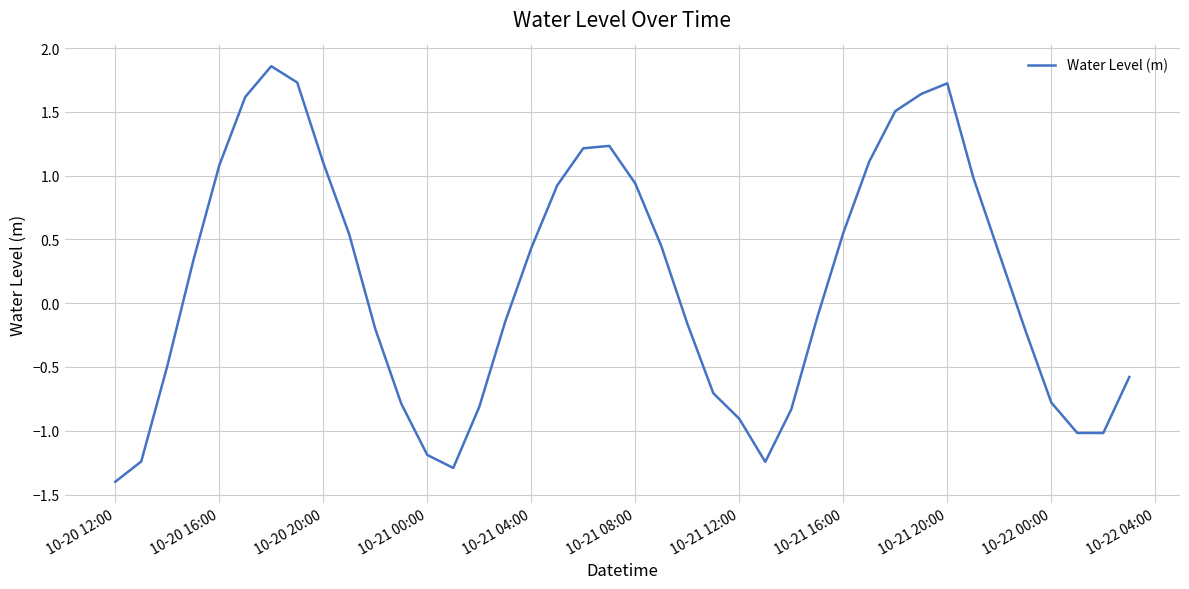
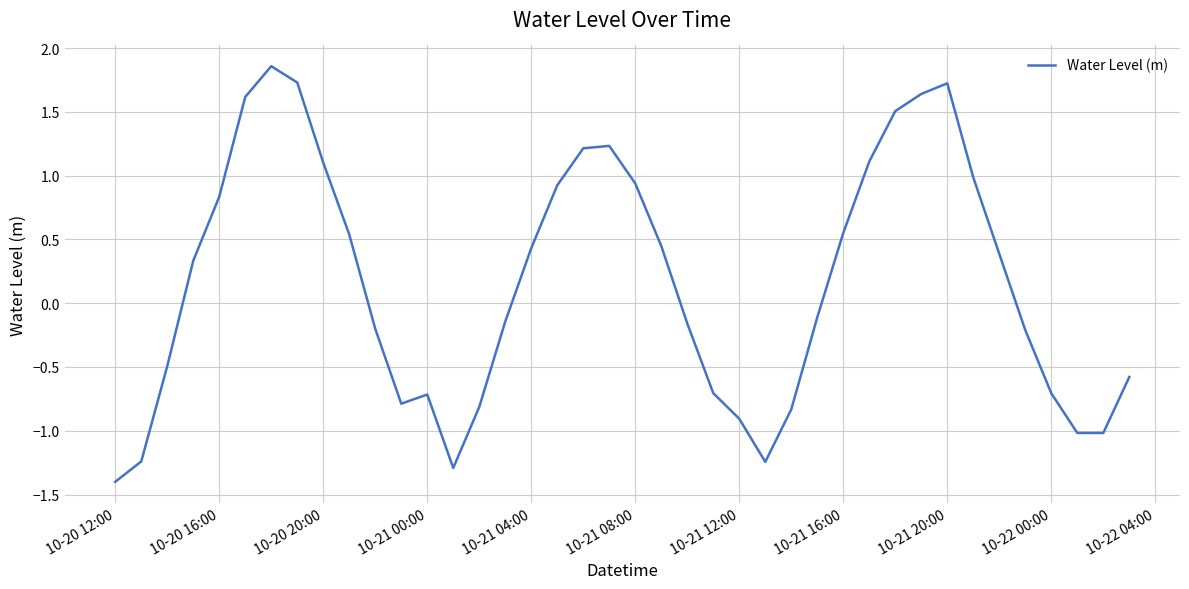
10-20 16:00: 1.08 -> 0.83
10-21 00:00: -1.19 -> -0.72
10-22 00:00: -0.78 -> -0.71
